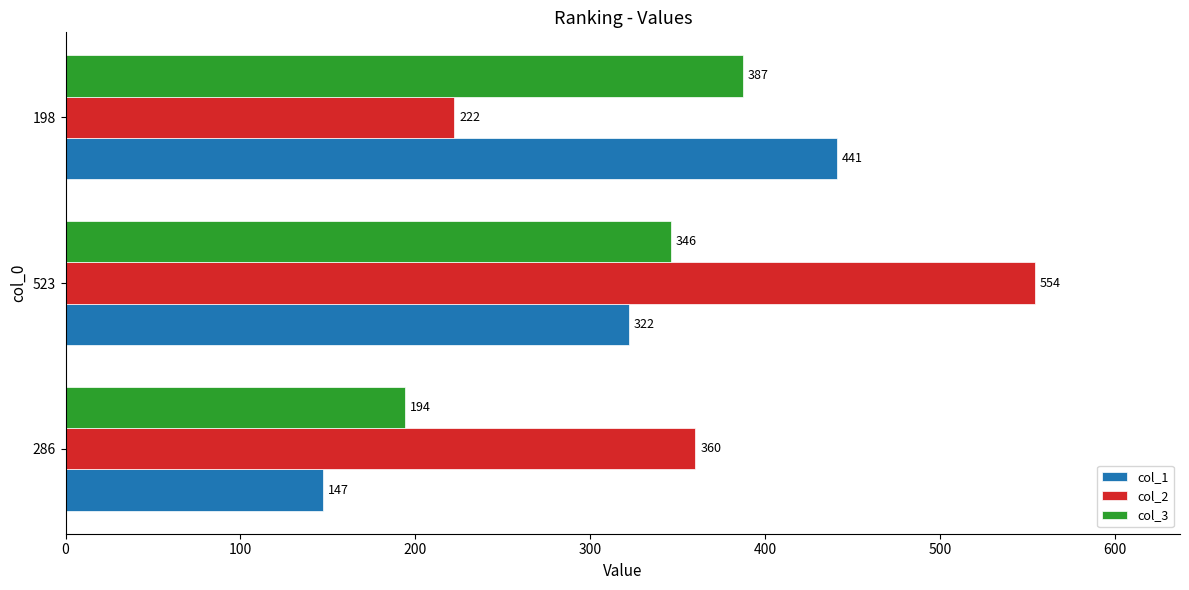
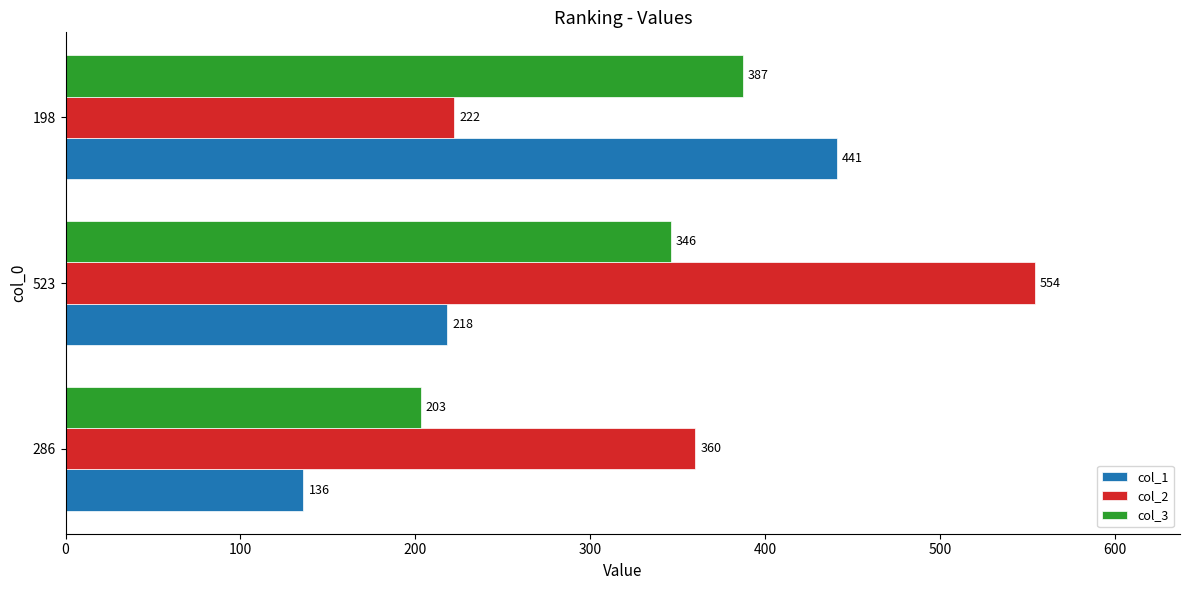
col_1, 523: 322 -> 218
col_3, 286: 194 -> 203
col_1, 286: 147 -> 136
